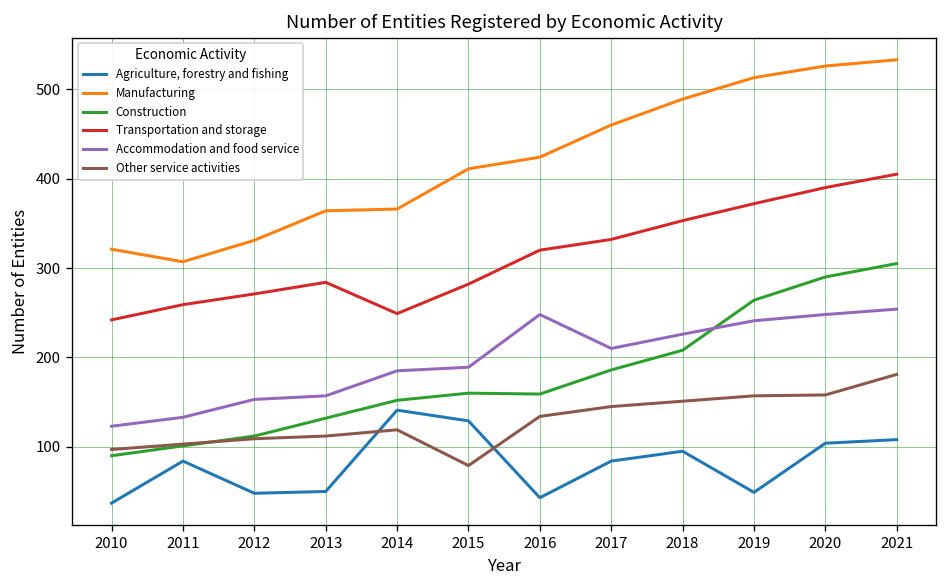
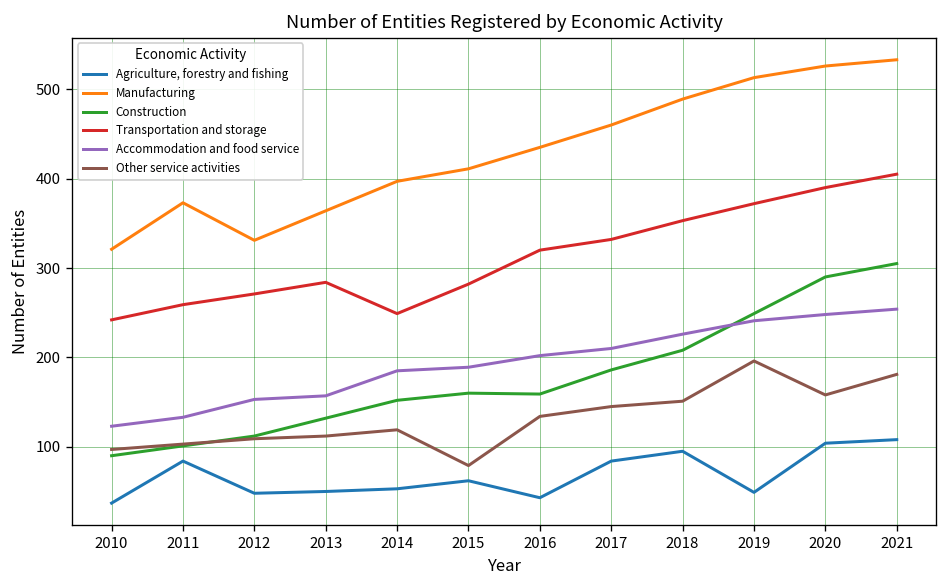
Manufacturing, 2011: 310 -> 370
Agriculture, forestry and fishing, 2014: 140 -> 50
Manufacturing, 2014: 370 -> 400
Agriculture, forestry and fishing, 2015: 130 -> 60
Manufacturing, 2016: 420 -> 440
Accommodation and food service, 2016: 250 -> 200
Construction, 2019: 260 -> 250
Other service activities, 2019: 160 -> 200
